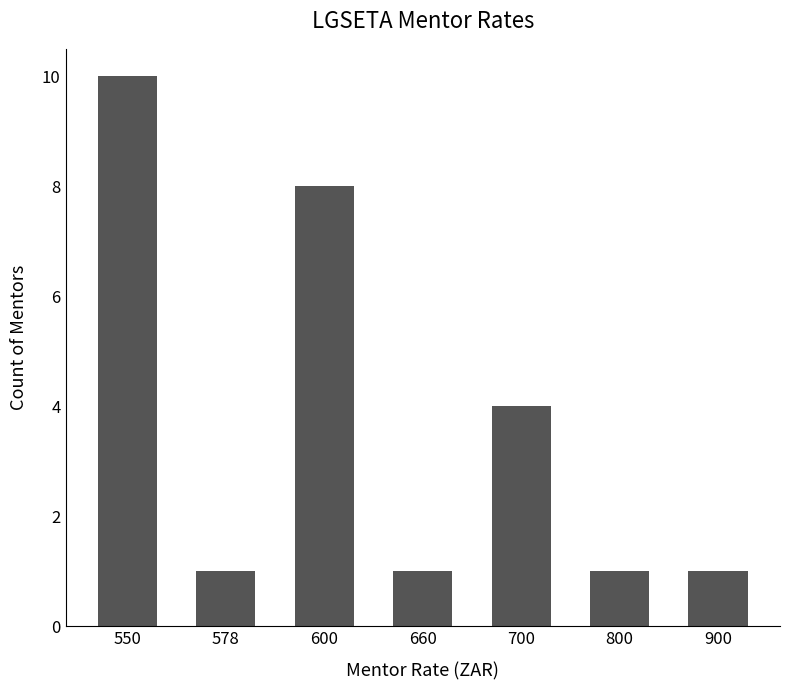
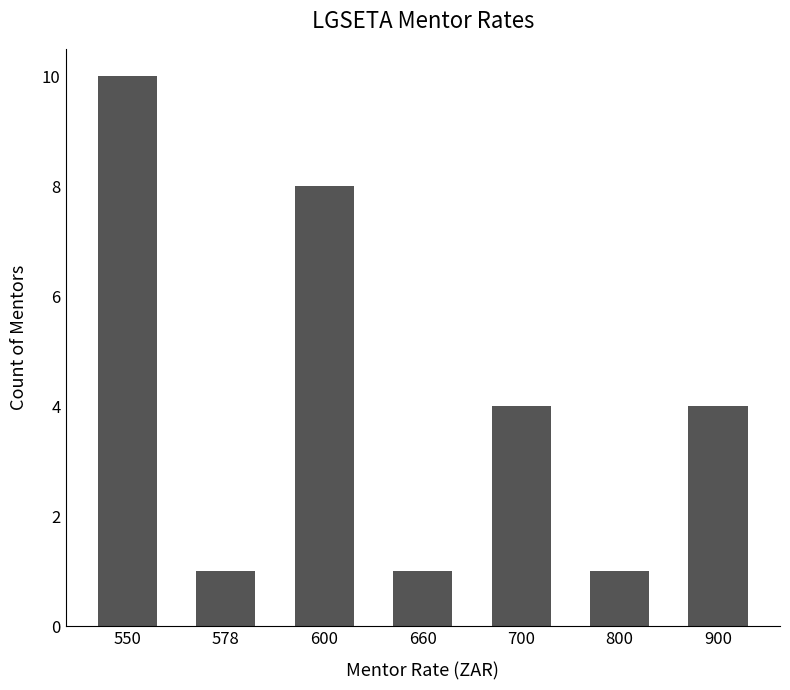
900: 1 -> 4
